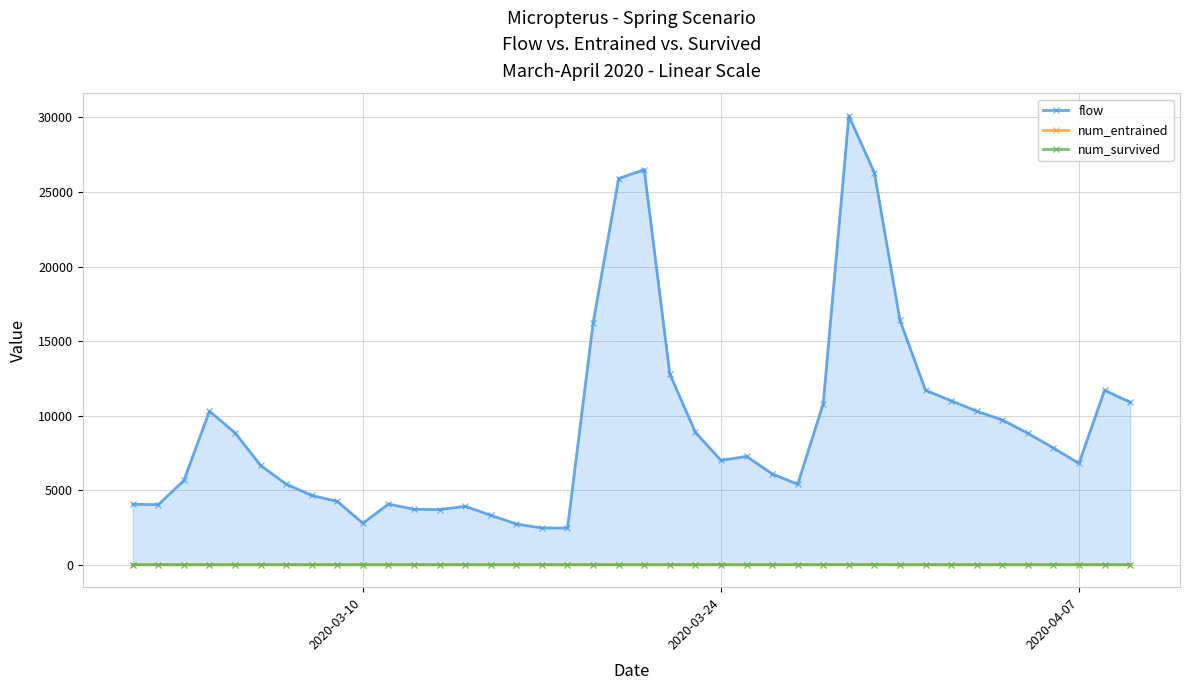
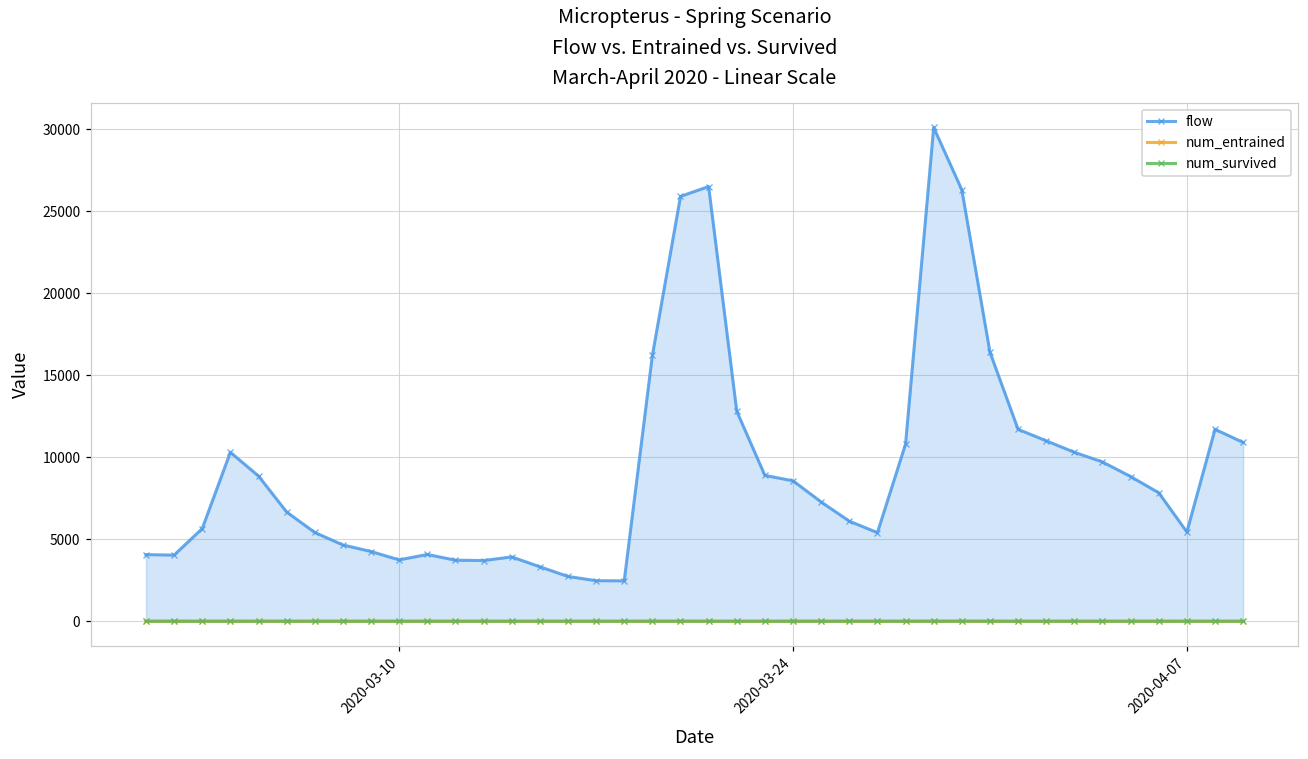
flow, 2020-03-10: 2800 -> 3700
flow, 2020-03-24: 7000 -> 8600
flow, 2020-04-07: 6800 -> 5400
